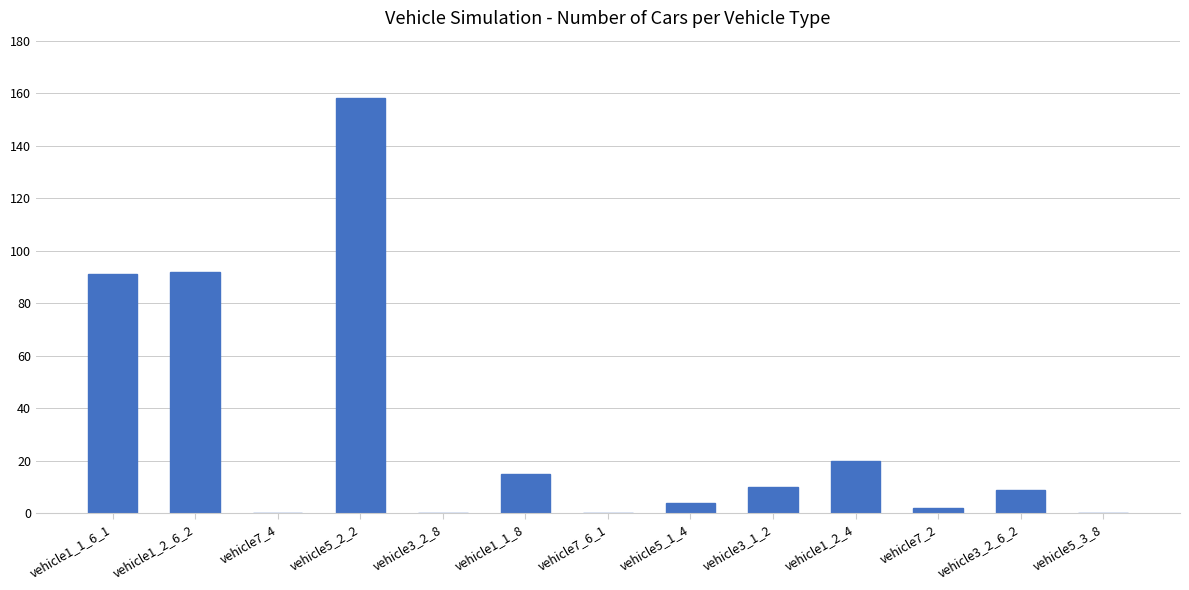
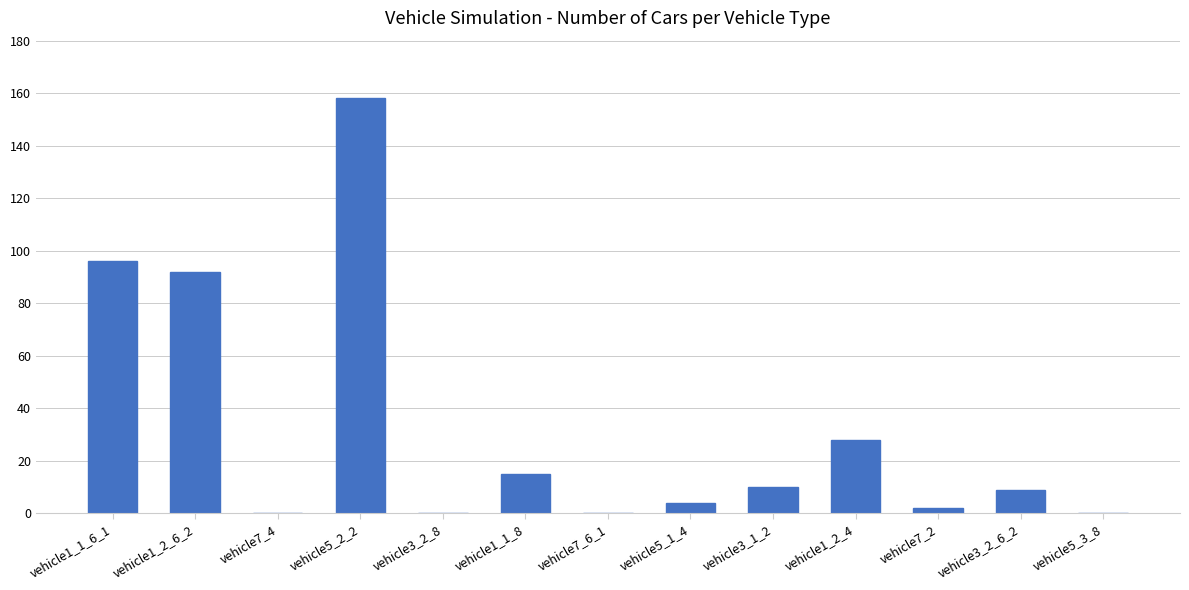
vehicle1_1_6_1: 91 -> 96
vehicle1_2_4: 20 -> 28
